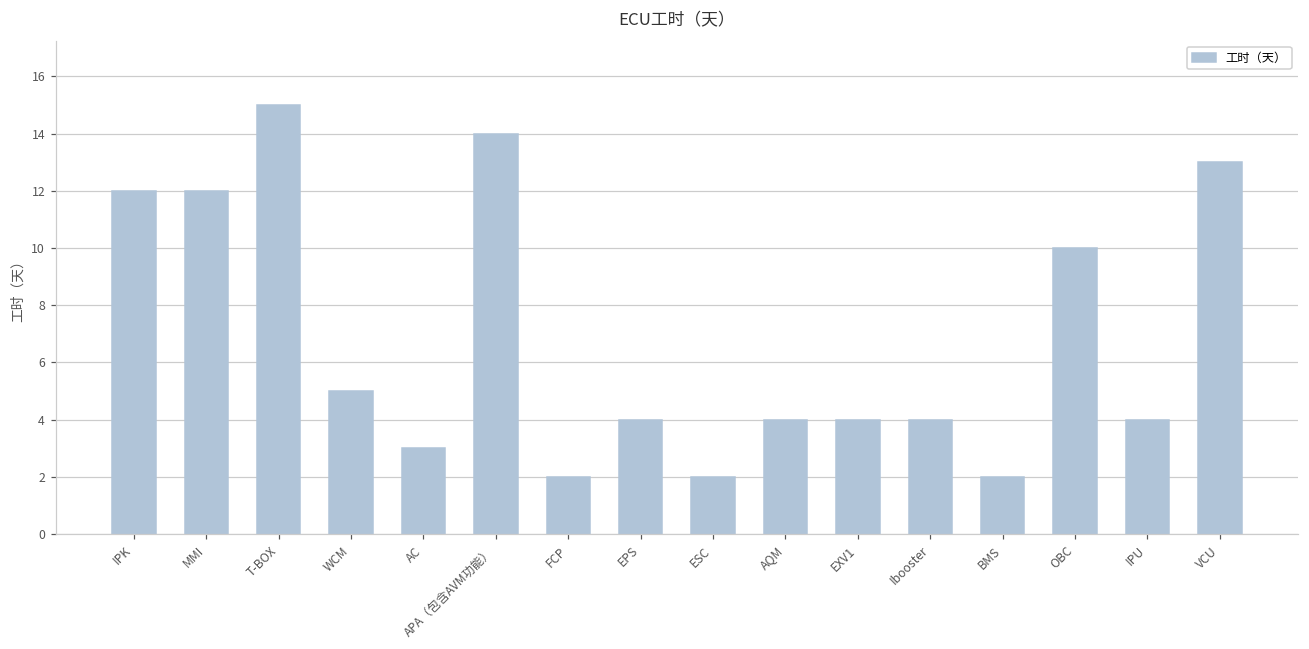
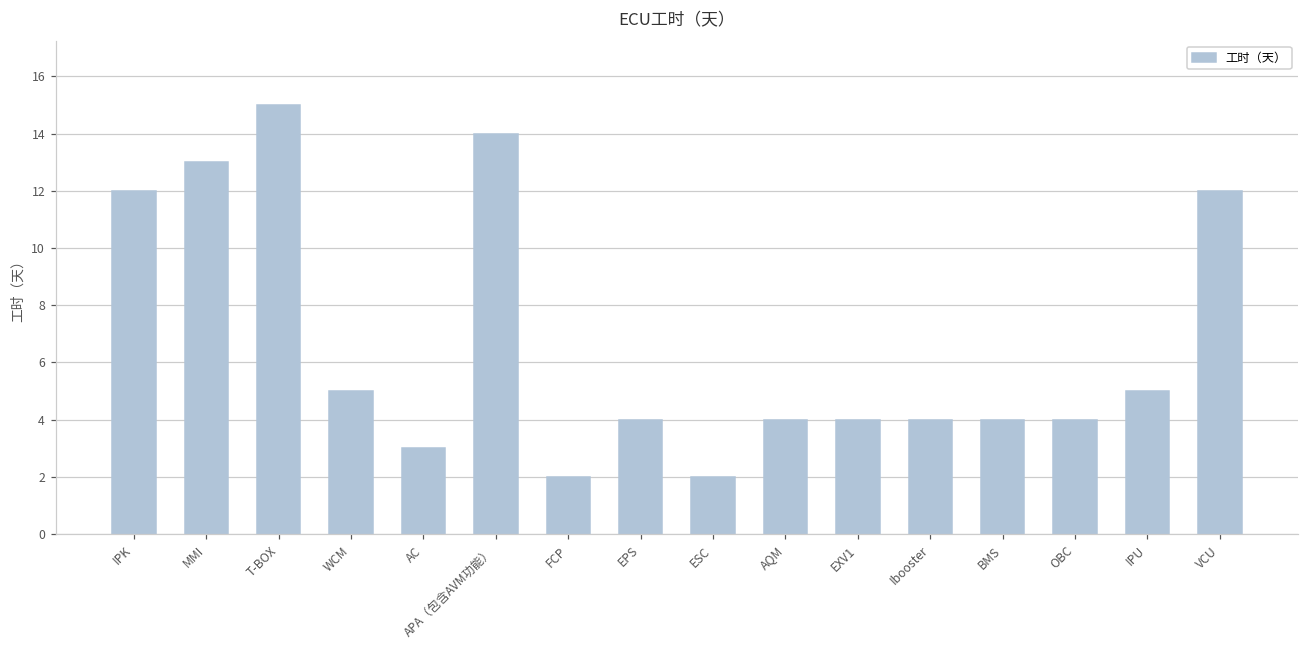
MMI: 12 -> 13
BMS: 2 -> 4
OBC: 10 -> 4
IPU: 4 -> 5
VCU: 13 -> 12
